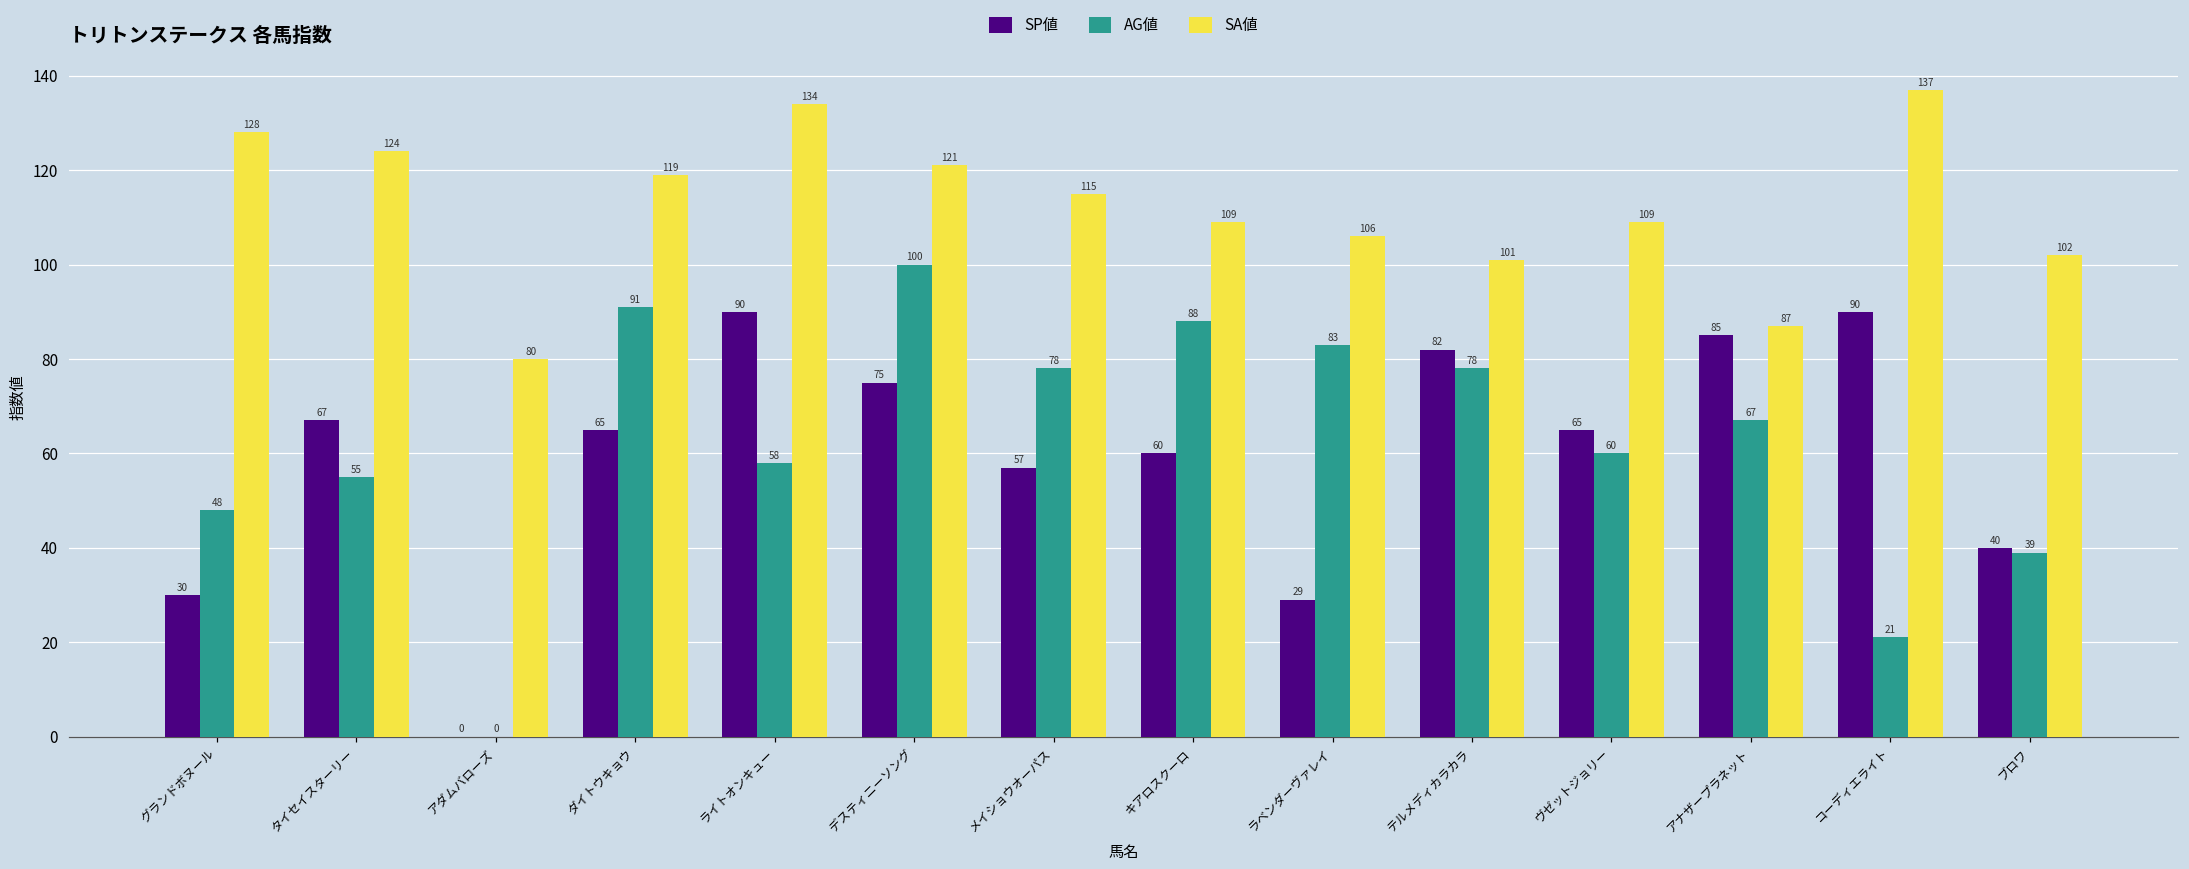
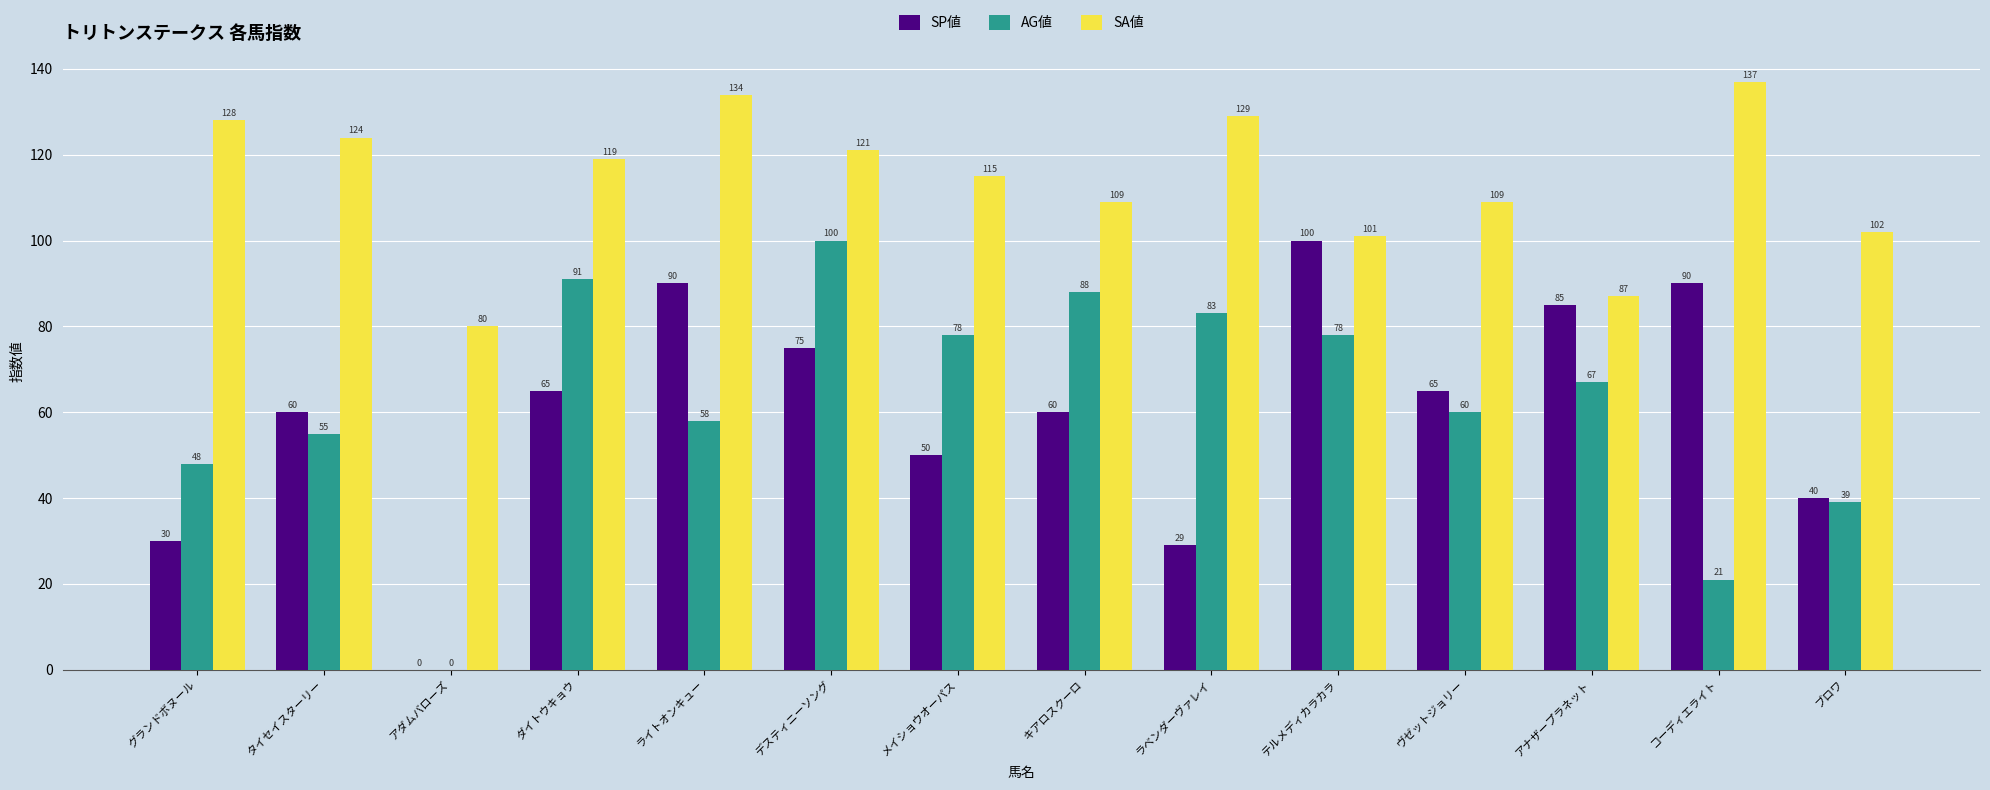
SP値, タイセイスターリー: 67 -> 60
SP値, メイショウオーパス: 57 -> 50
SA値, ラベンダーヴァレイ: 106 -> 129
SP値, テルメディカラカラ: 82 -> 100
